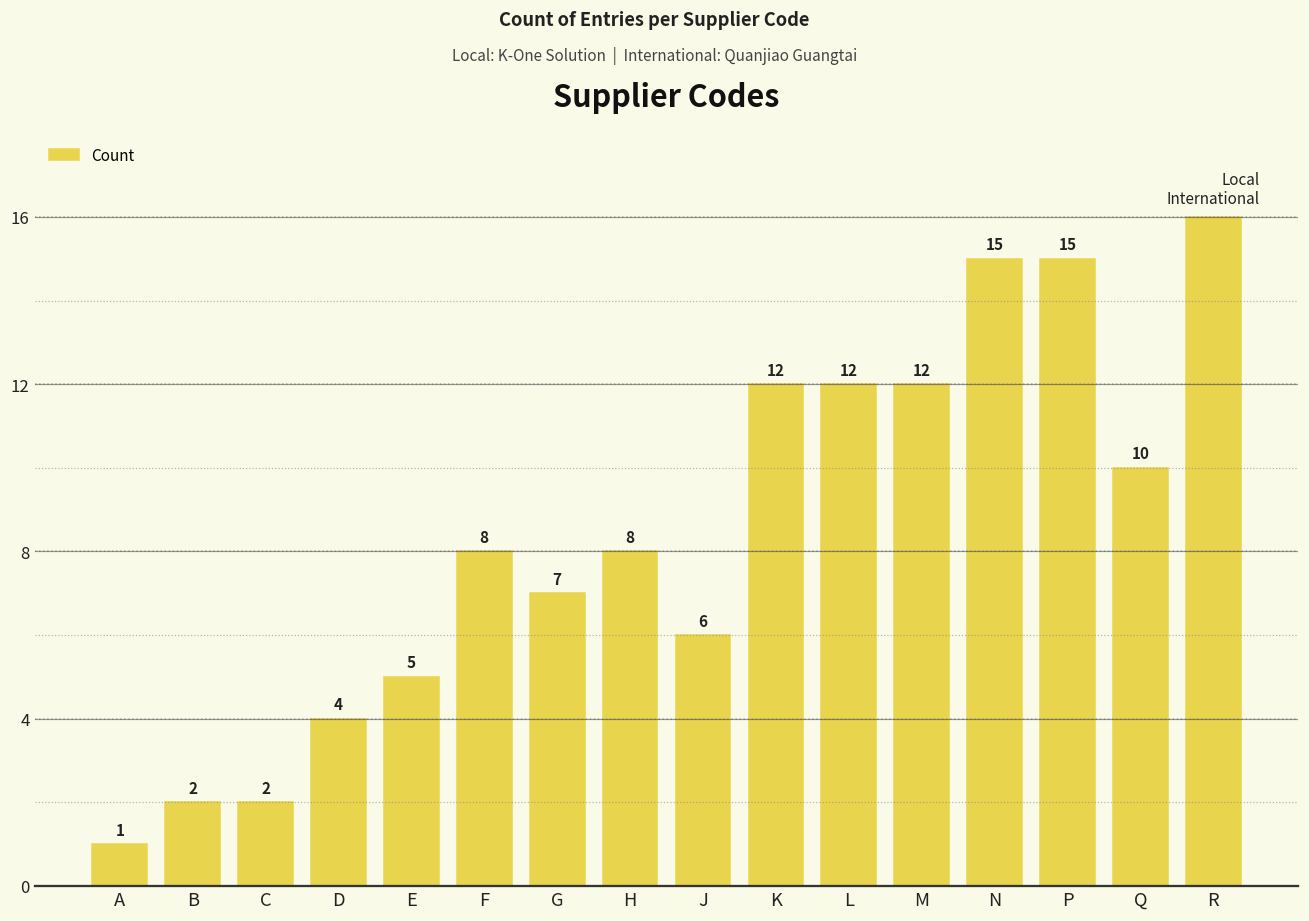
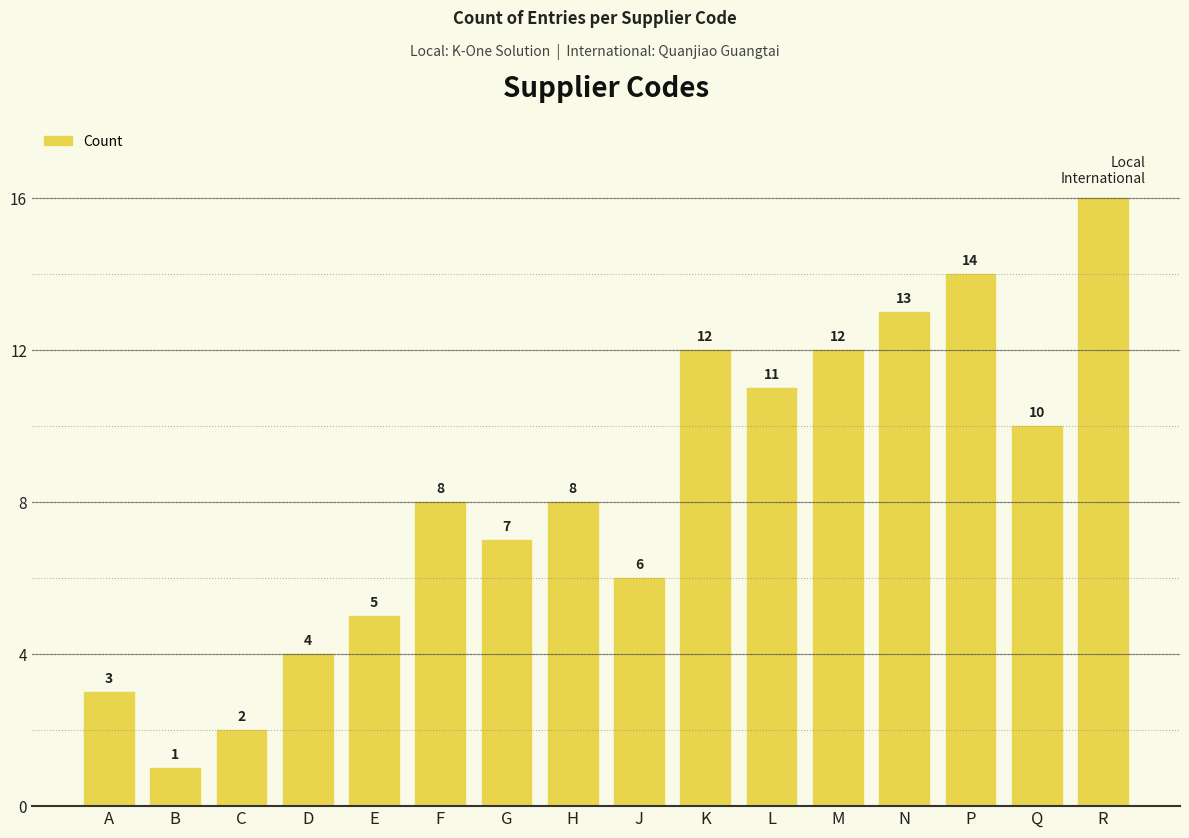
A: 1 -> 3
B: 2 -> 1
L: 12 -> 11
N: 15 -> 13
P: 15 -> 14
